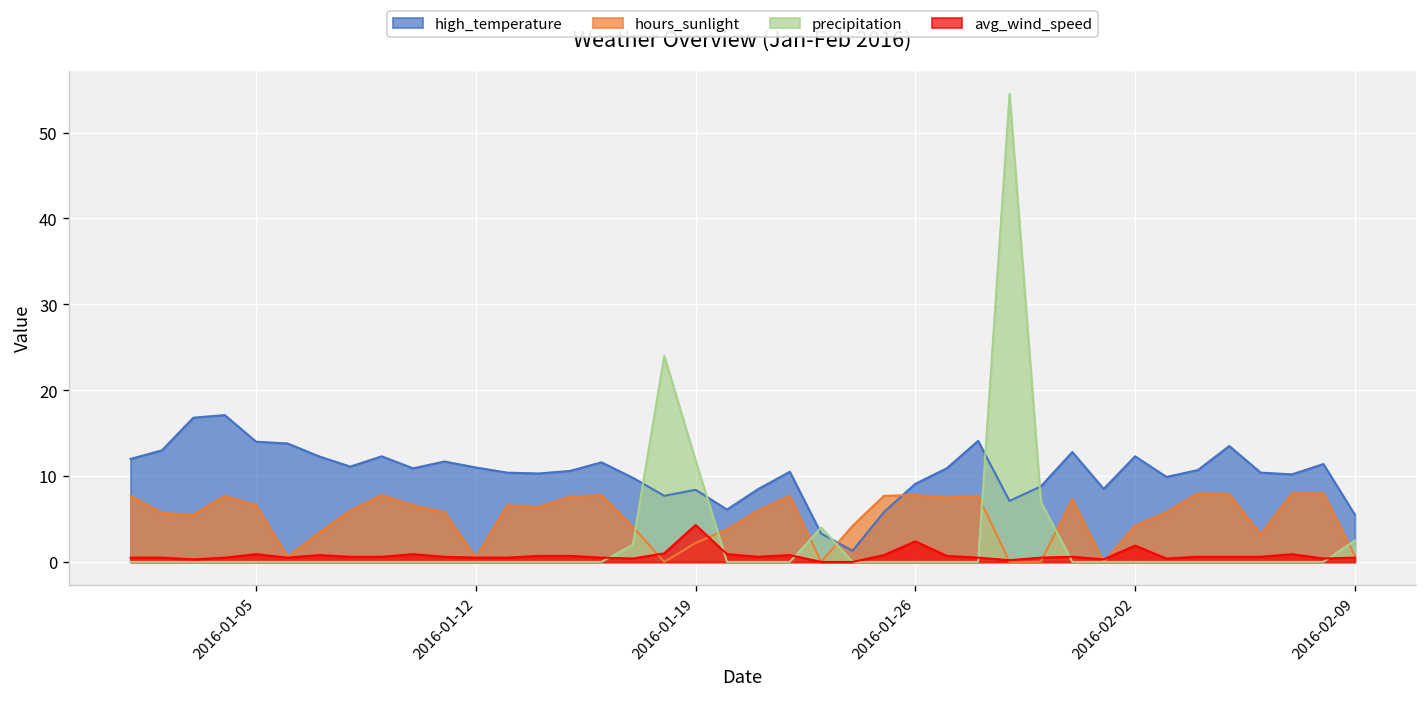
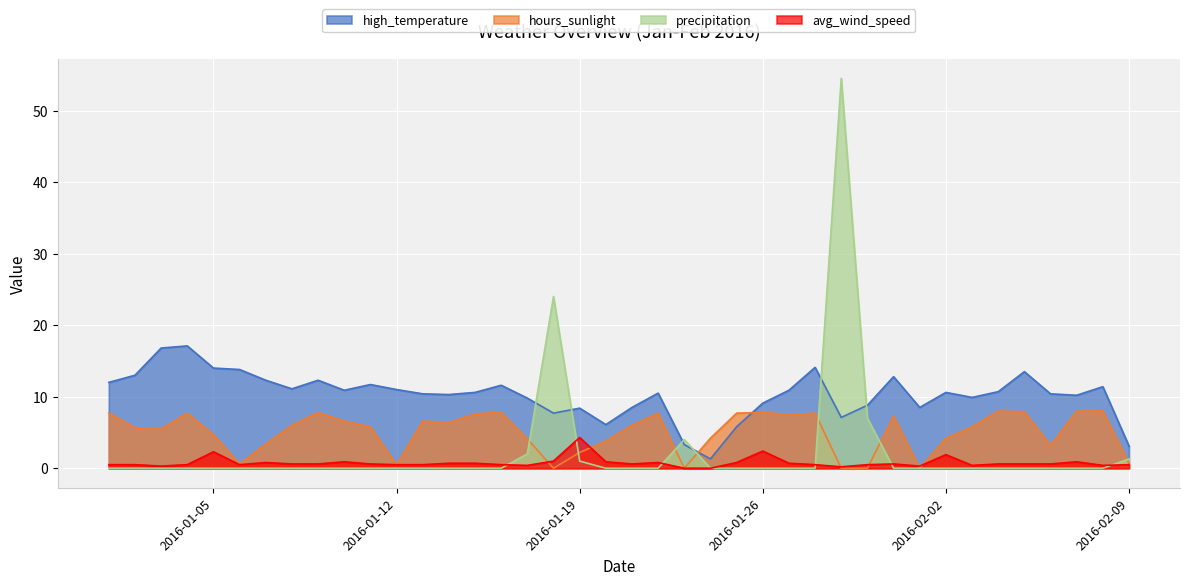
hours_sunlight, 2016-01-05: 7 -> 5
avg_wind_speed, 2016-01-05: 1 -> 2
precipitation, 2016-01-19: 12 -> 1
high_temperature, 2016-02-02: 12 -> 11
high_temperature, 2016-02-09: 6 -> 3
precipitation, 2016-02-09: 3 -> 1
